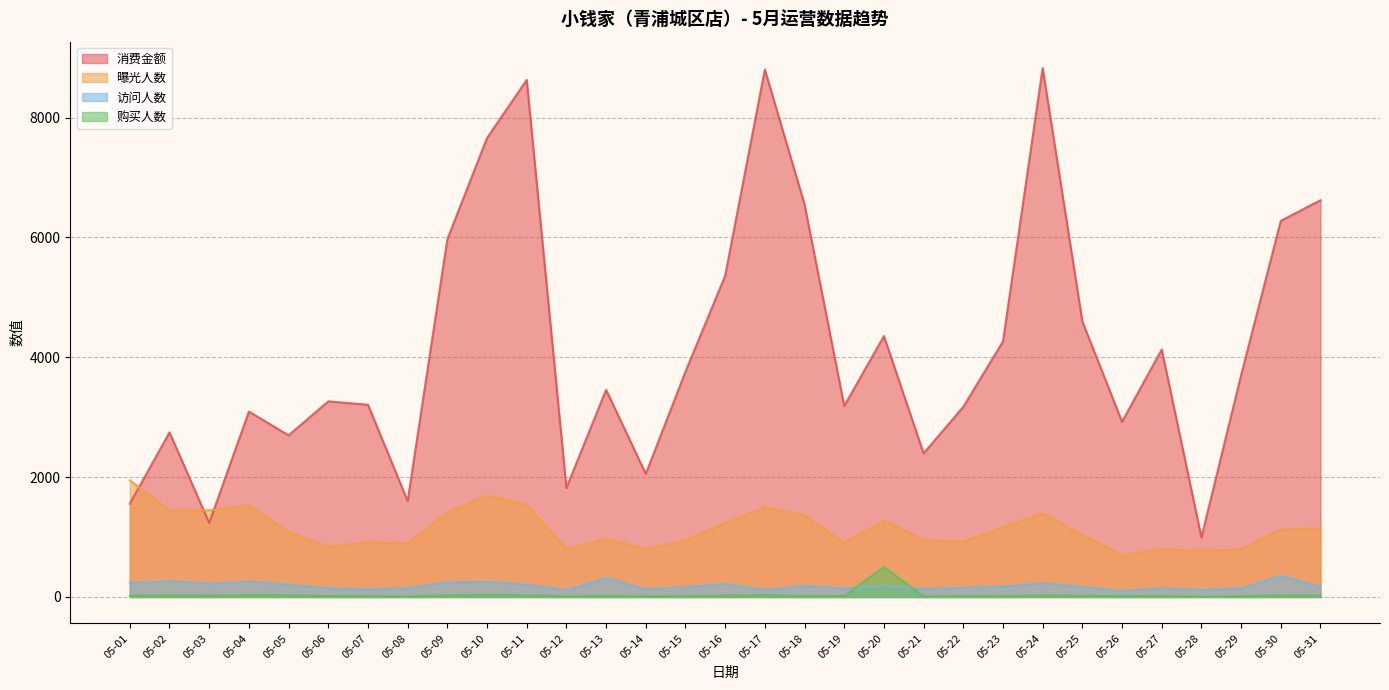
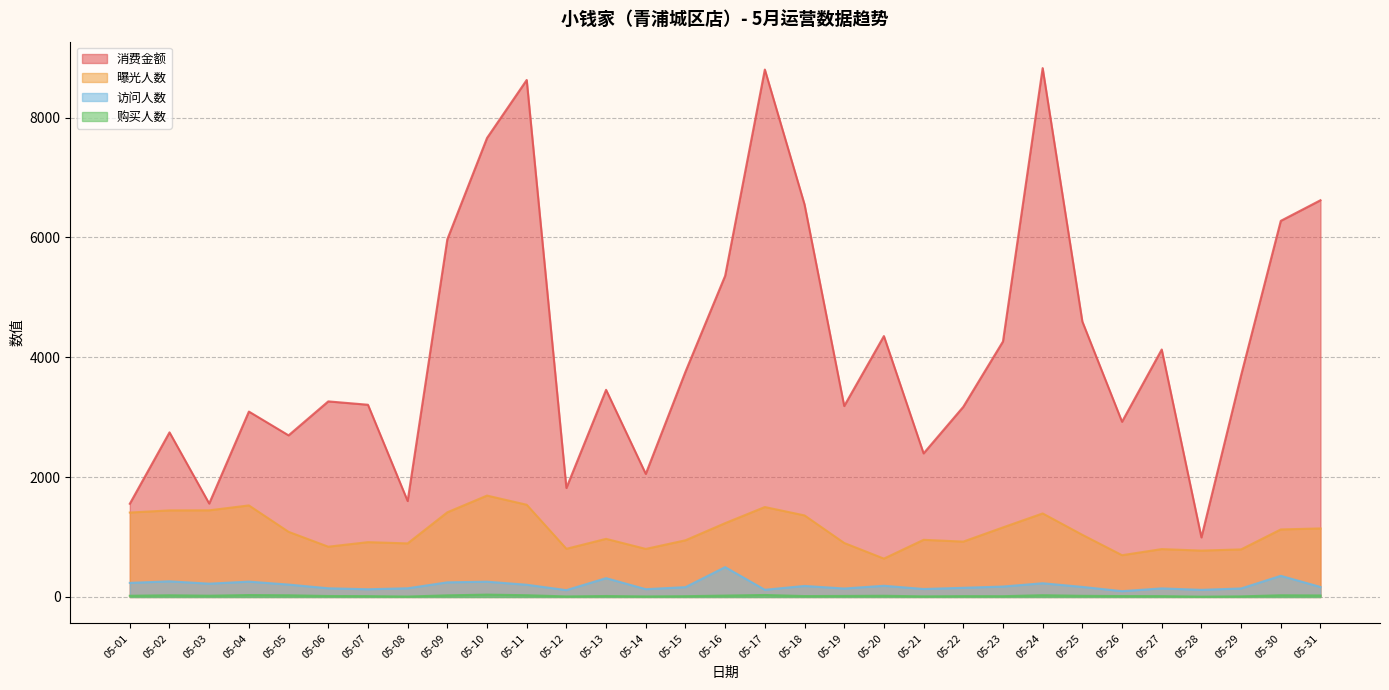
曝光人数, 05-01: 1900 -> 1400
消费金额, 05-03: 1200 -> 1600
访问人数, 05-16: 200 -> 500
曝光人数, 05-20: 1300 -> 600
购买人数, 05-20: 500 -> 0
